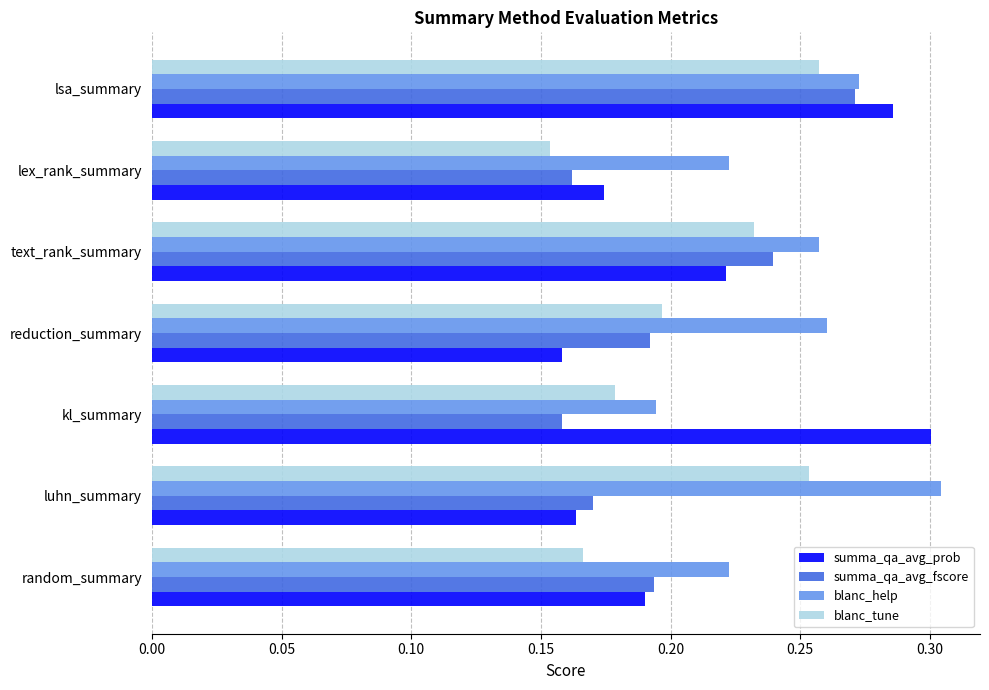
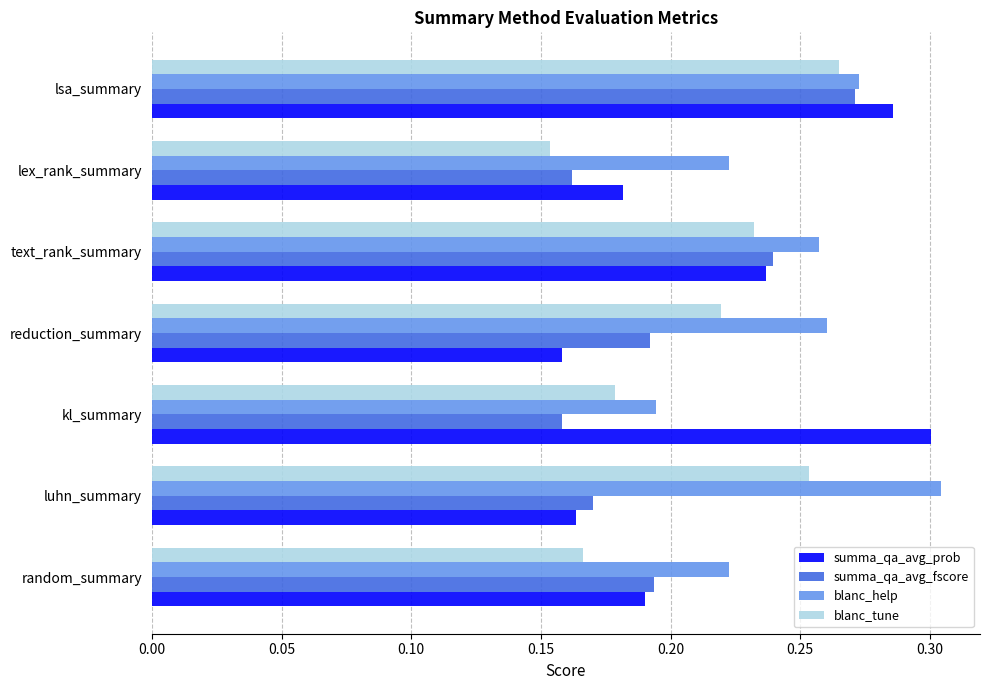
blanc_tune, lsa_summary: 0.257 -> 0.265
summa_qa_avg_prob, lex_rank_summary: 0.174 -> 0.182
summa_qa_avg_prob, text_rank_summary: 0.221 -> 0.237
blanc_tune, reduction_summary: 0.197 -> 0.219
